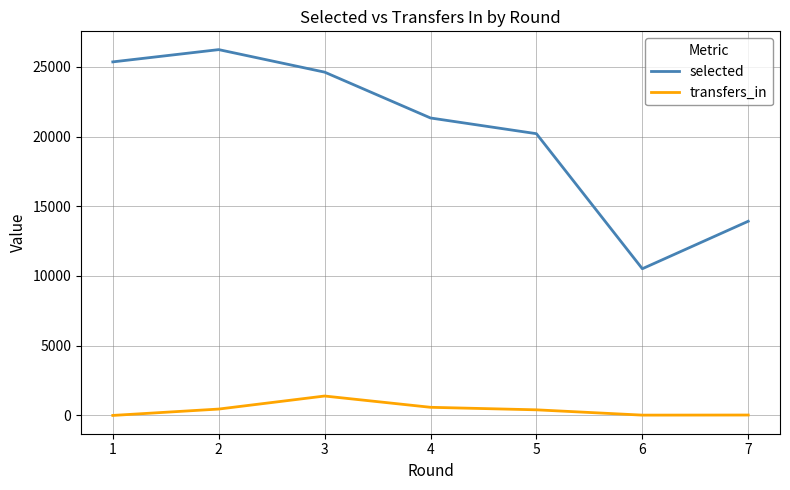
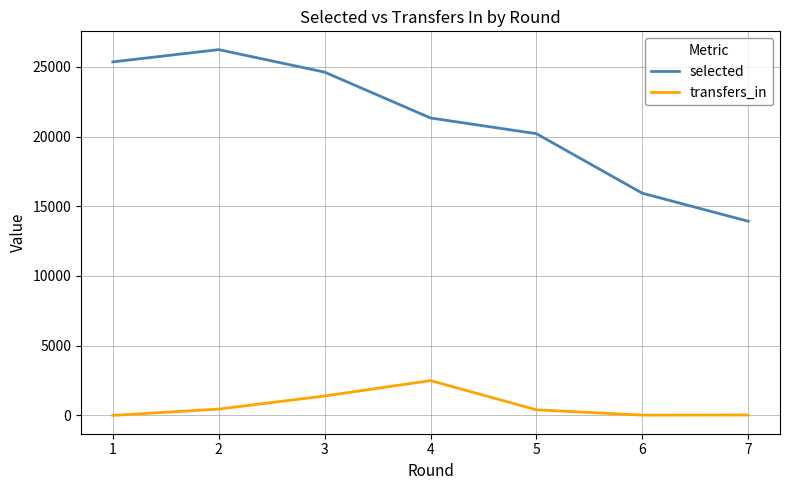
transfers_in, 4: 600 -> 2500
selected, 6: 10500 -> 15900
